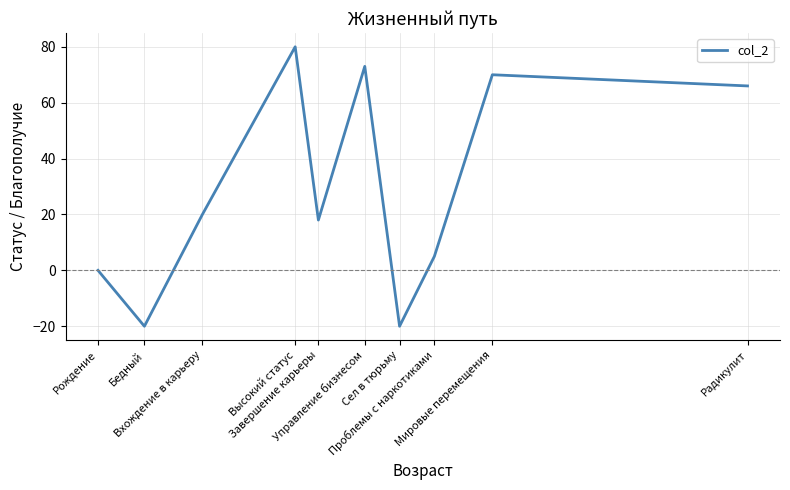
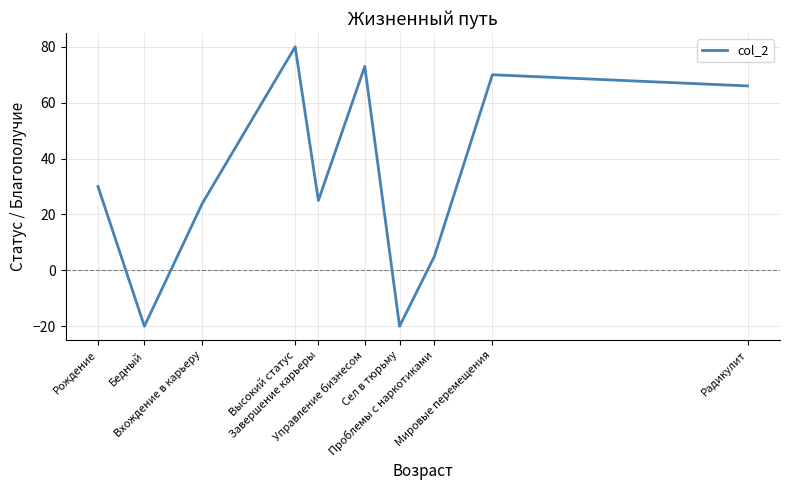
Рождение: 0 -> 30
Вхождение в карьеру: 20 -> 24
Завершение карьеры: 18 -> 25
